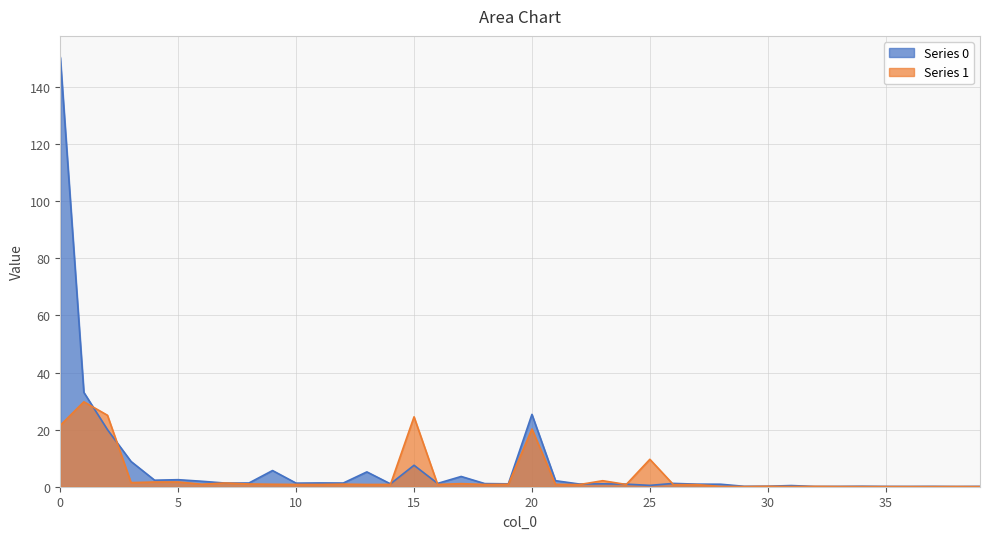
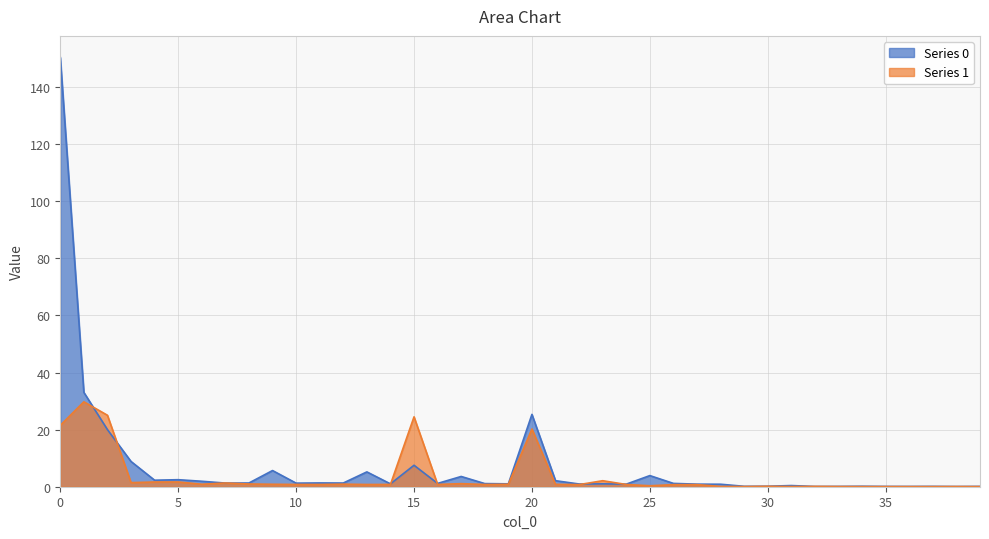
Series 0, 25: 0 -> 4
Series 1, 25: 10 -> 0
